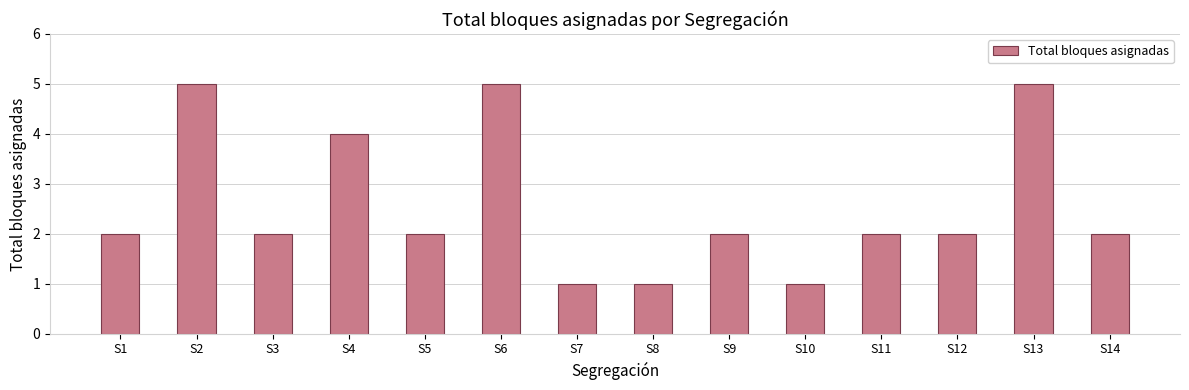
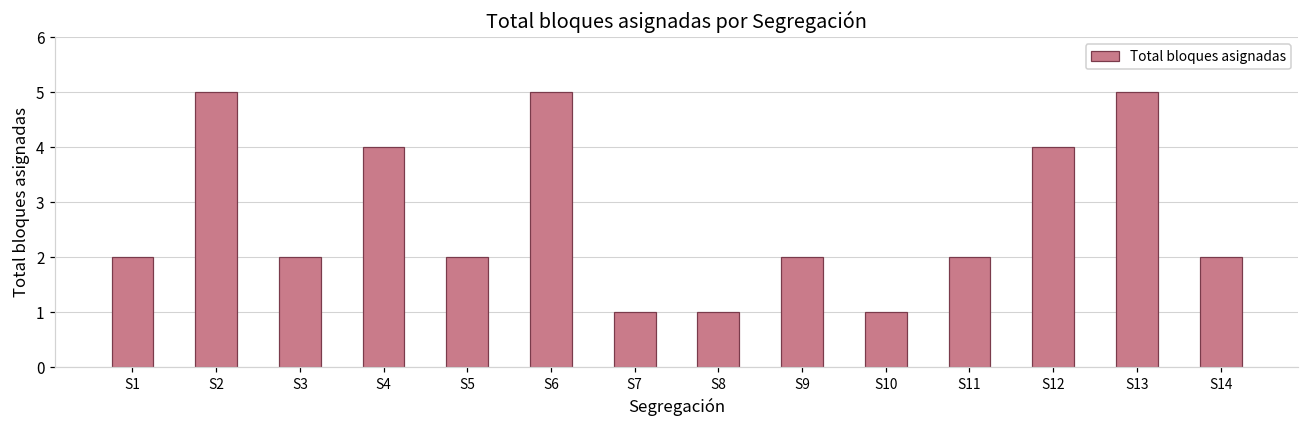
S12: 2 -> 4
